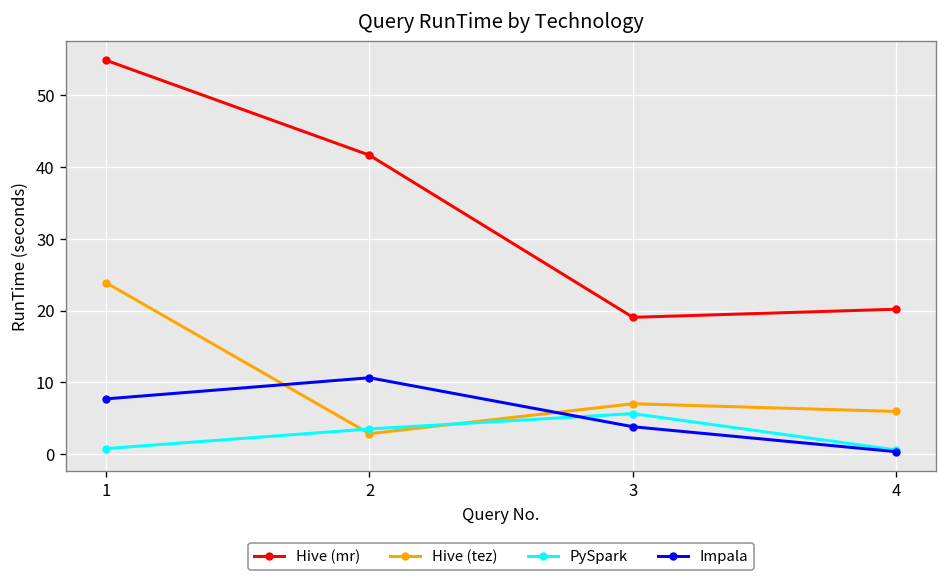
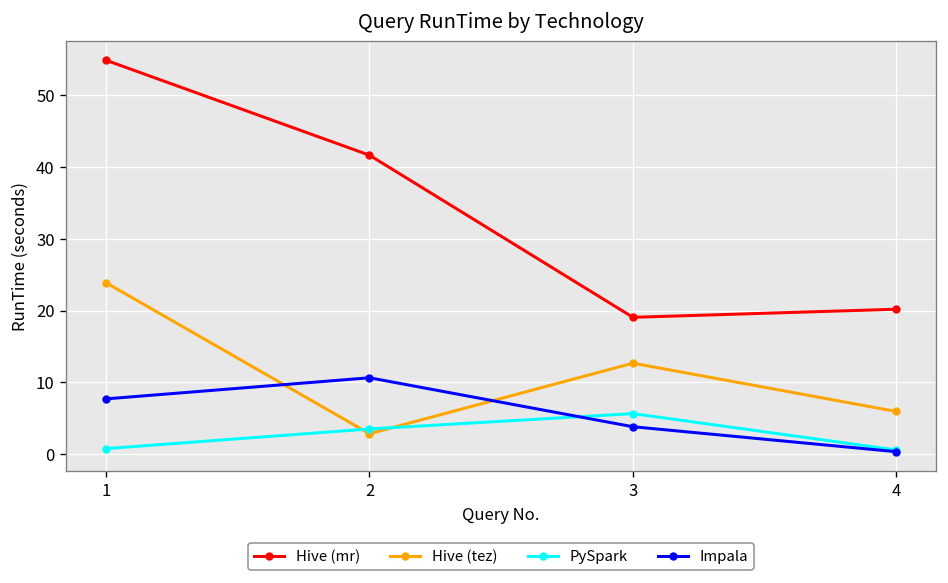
Hive (tez), 3: 7 -> 13
